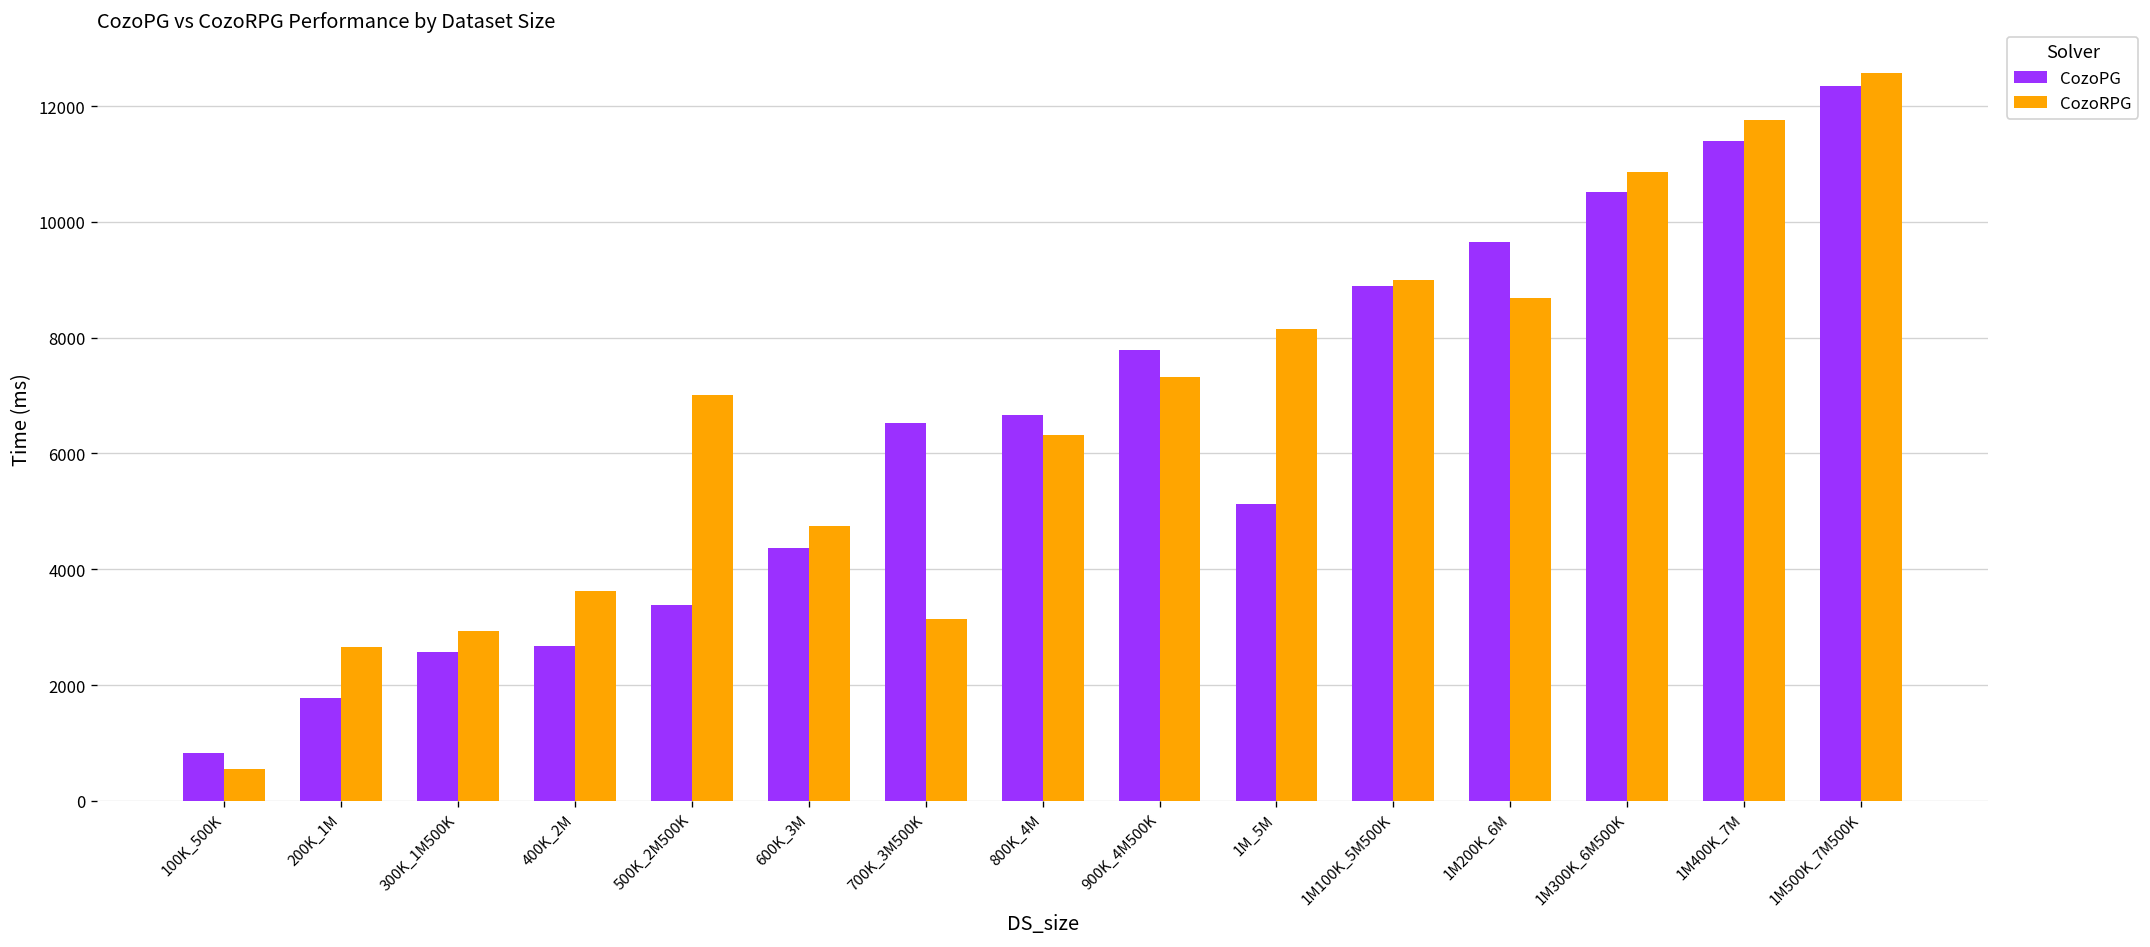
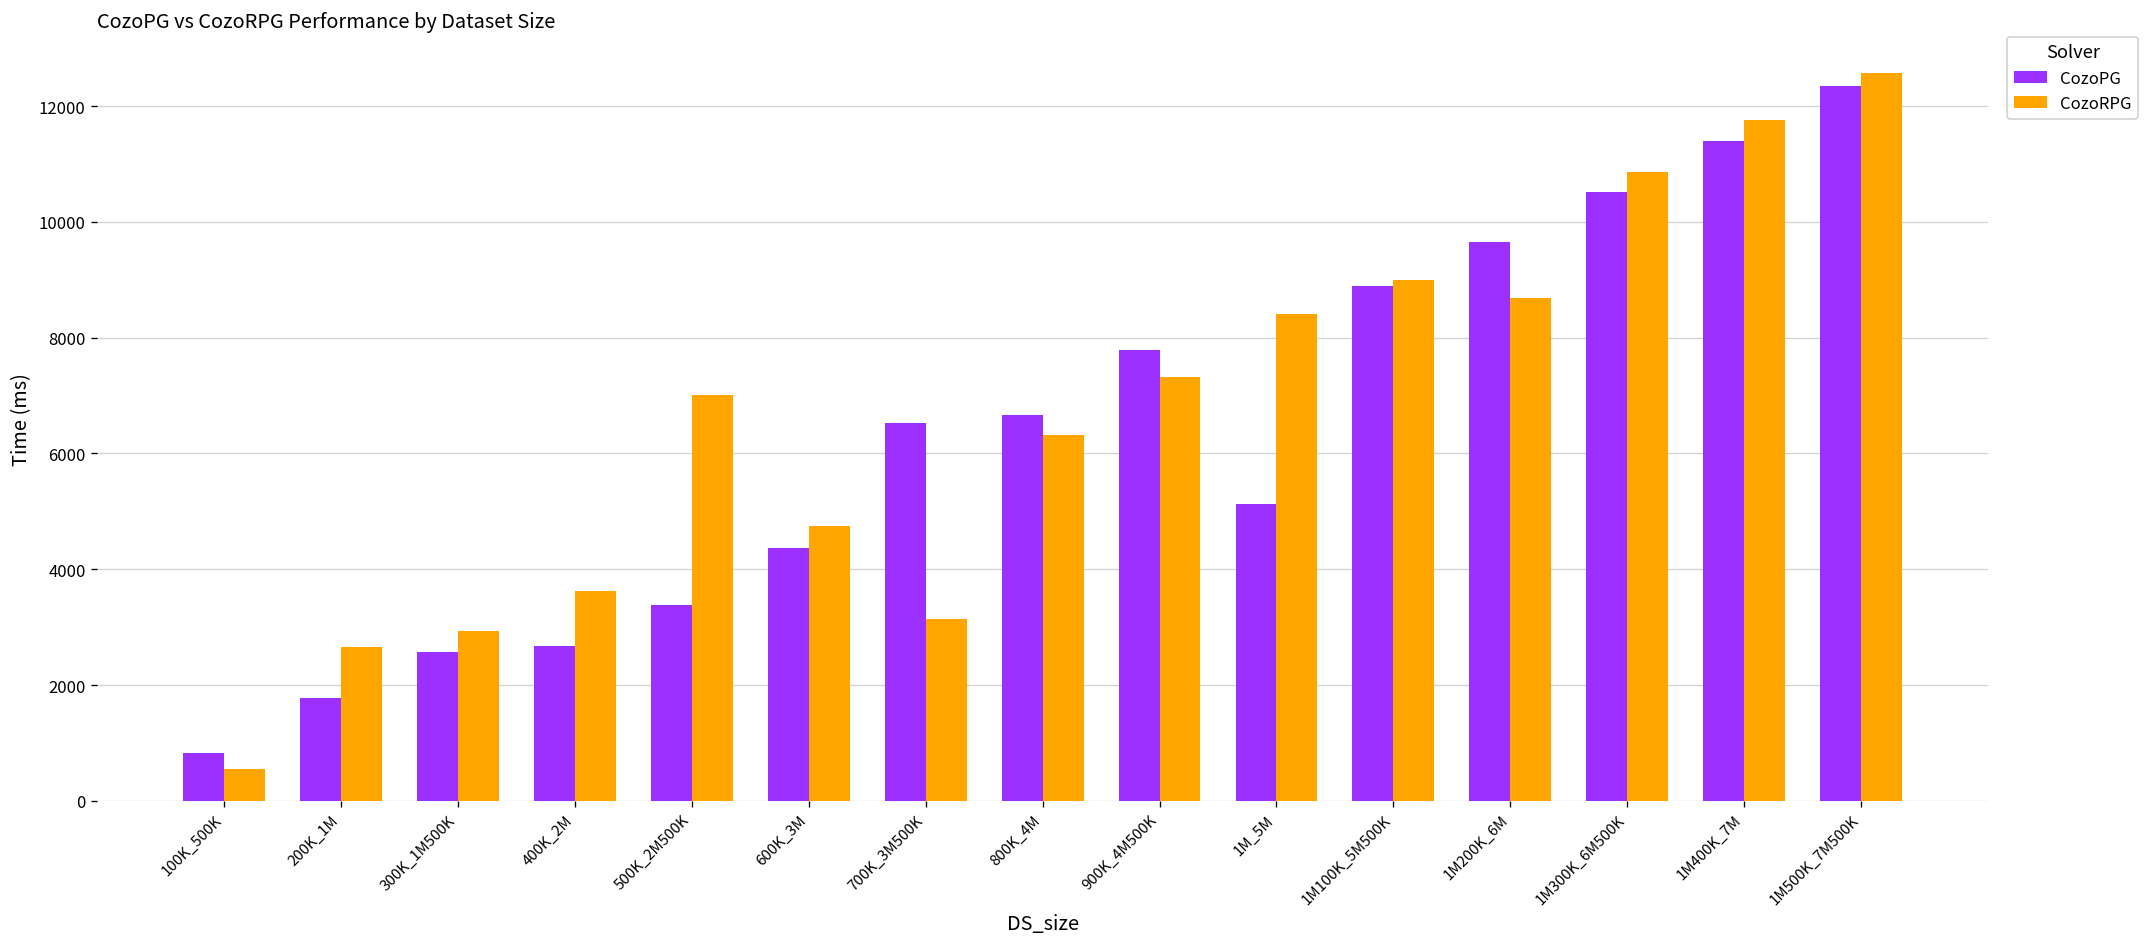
CozoRPG, 1M_5M: 8100 -> 8400
